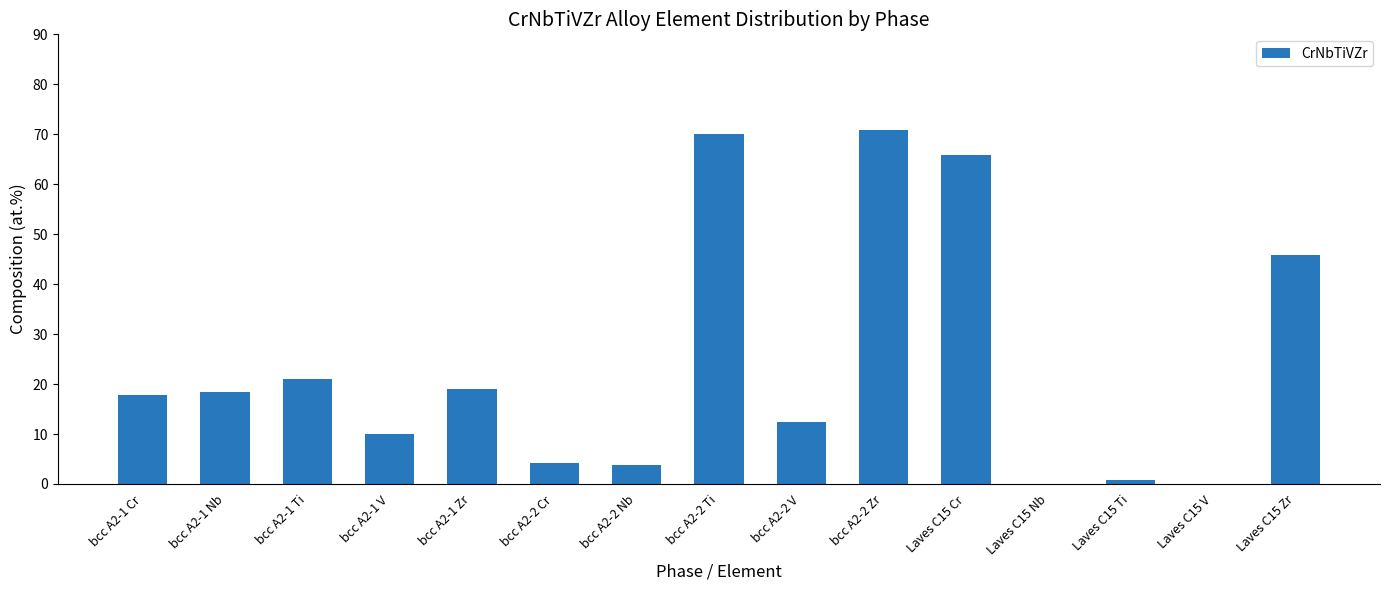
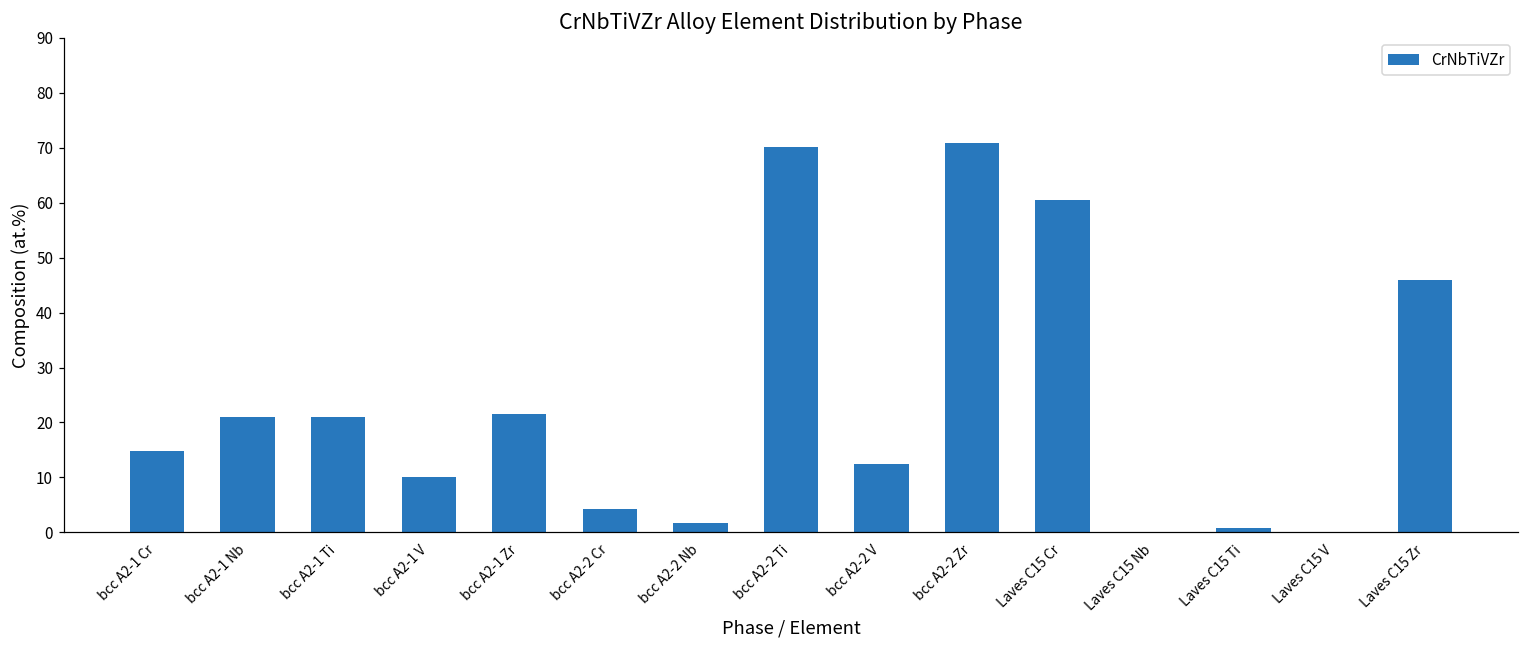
bcc A2-1 Cr: 18 -> 15
bcc A2-1 Nb: 19 -> 21
bcc A2-1 Zr: 19 -> 22
bcc A2-2 Nb: 4 -> 2
Laves C15 Cr: 66 -> 61
